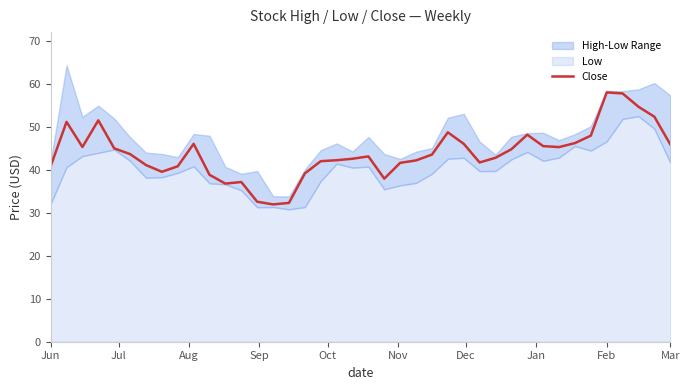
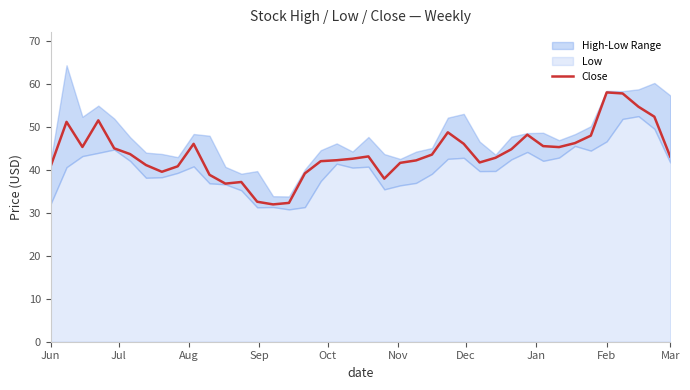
Close, Mar: 46 -> 43
